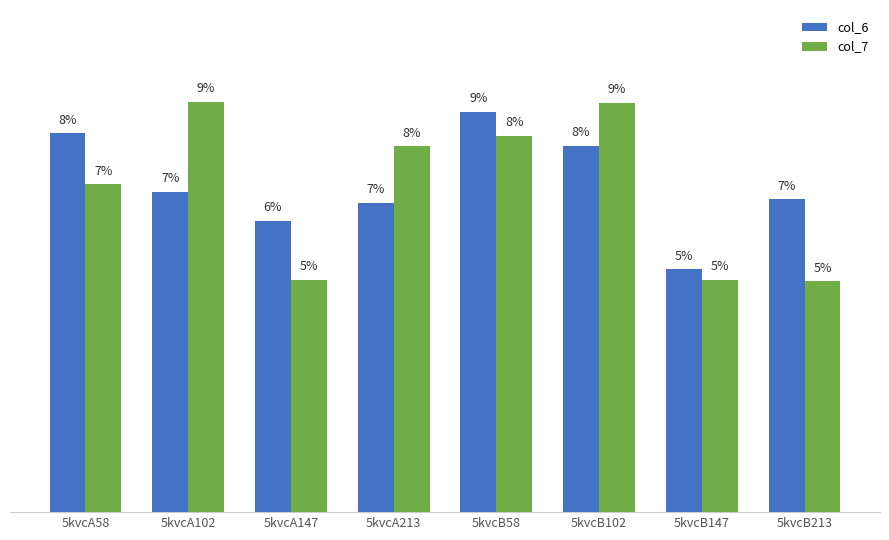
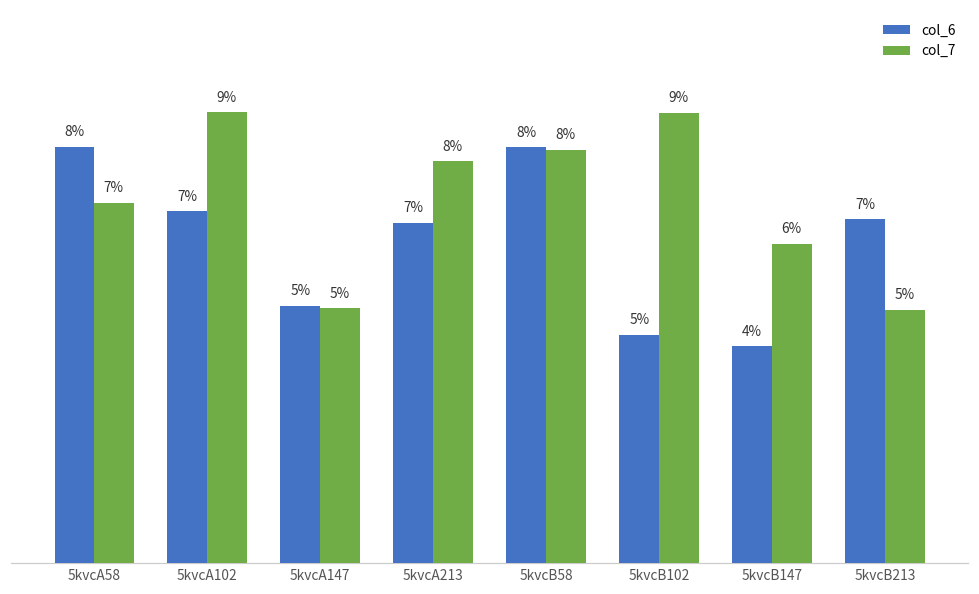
col_6, 5kvcA147: 6% -> 5%
col_6, 5kvcB58: 9% -> 8%
col_6, 5kvcB102: 8% -> 5%
col_6, 5kvcB147: 5% -> 4%
col_7, 5kvcB147: 5% -> 6%
